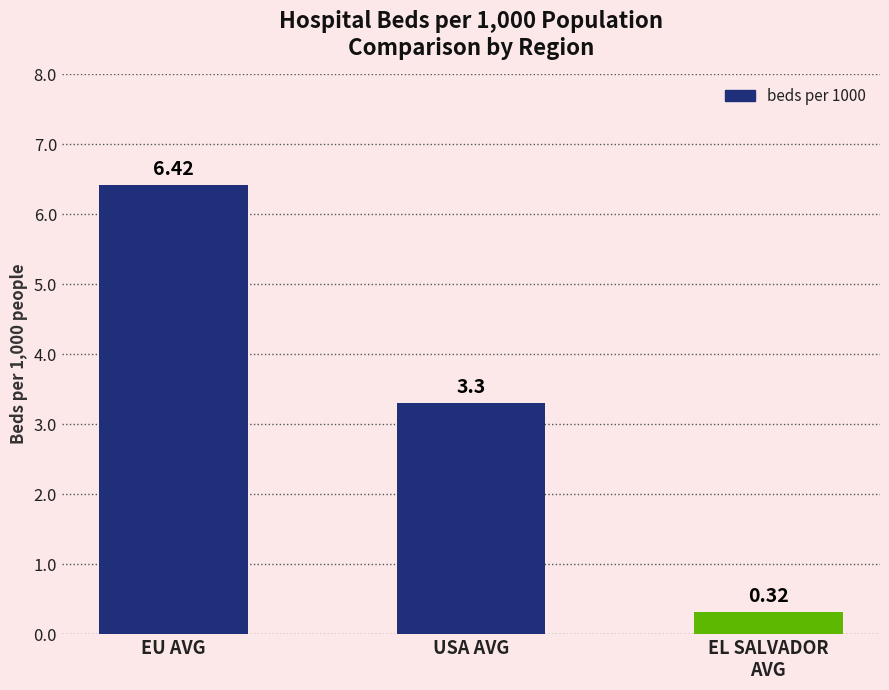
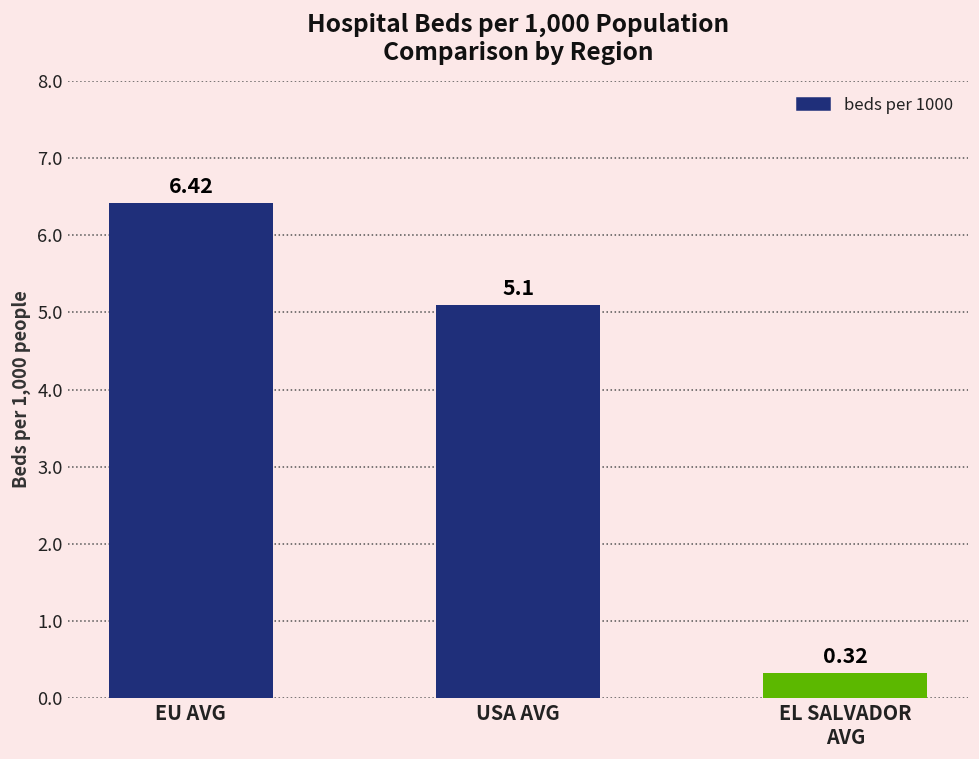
USA AVG: 3.3 -> 5.1
